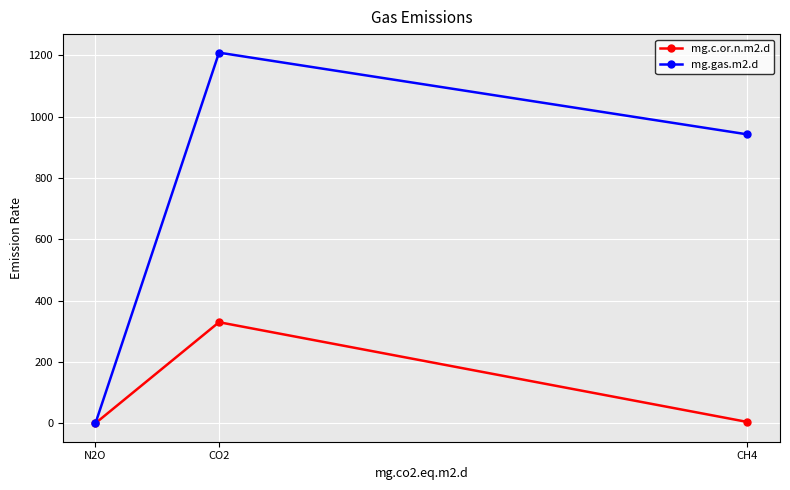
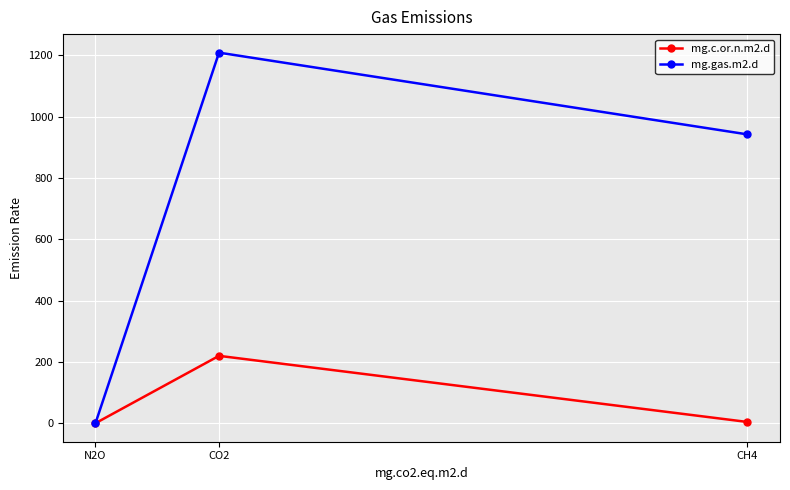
mg.c.or.n.m2.d, CO2: 330 -> 220
